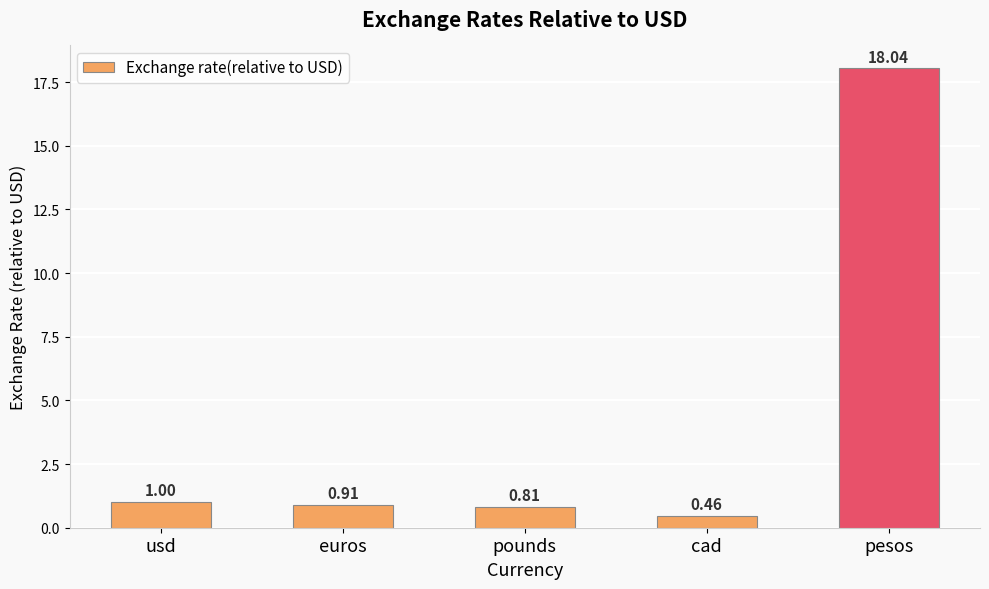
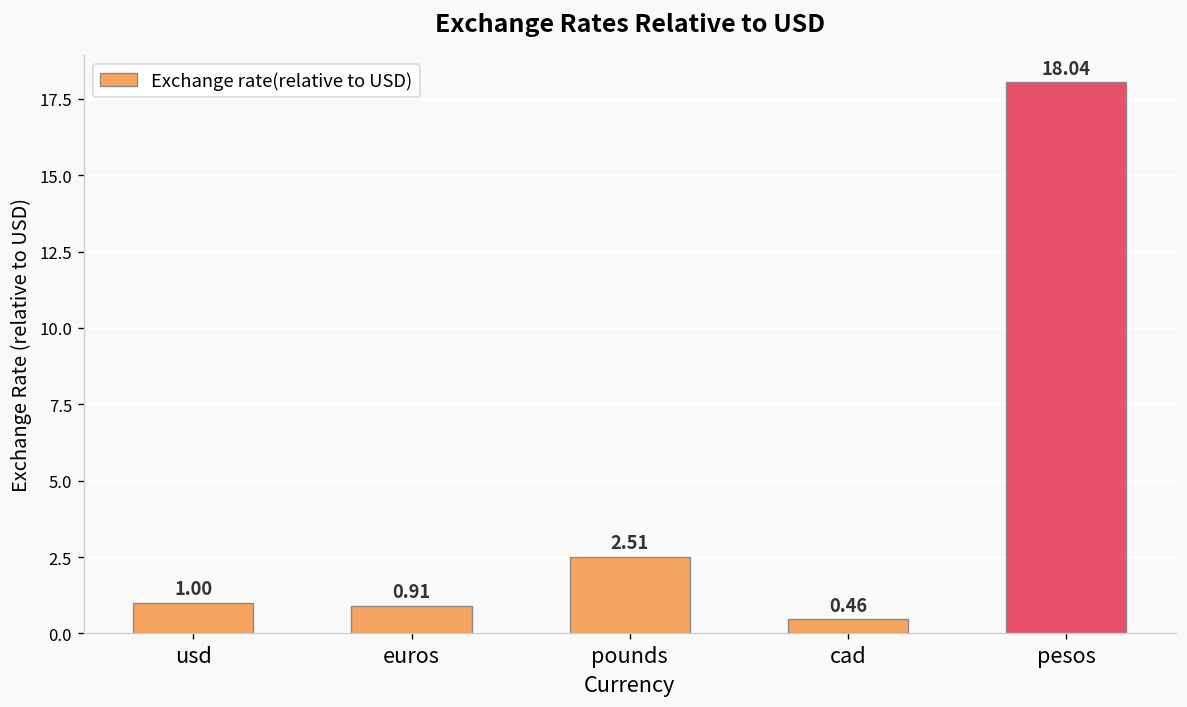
pounds: 0.81 -> 2.51
